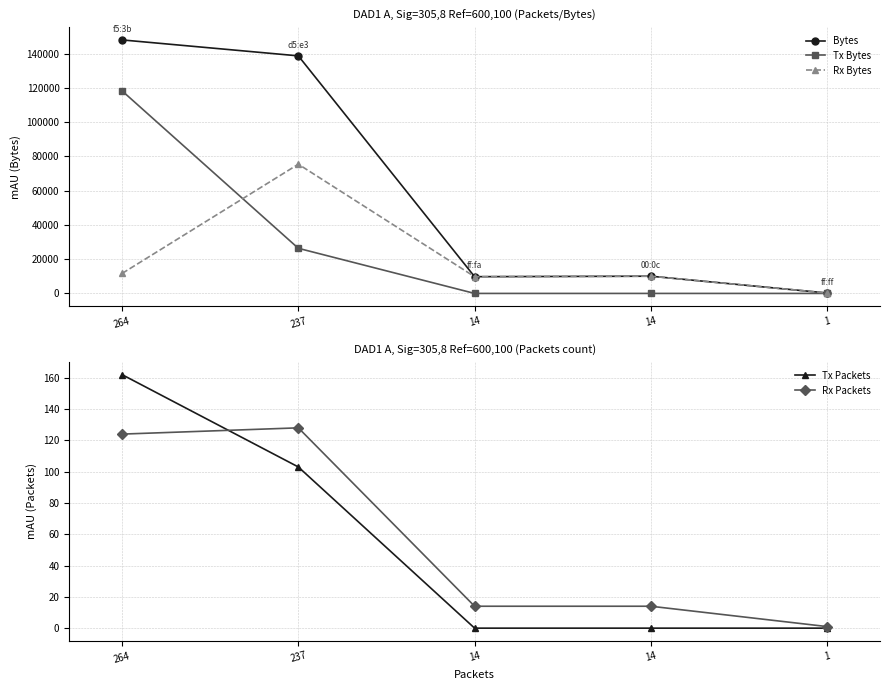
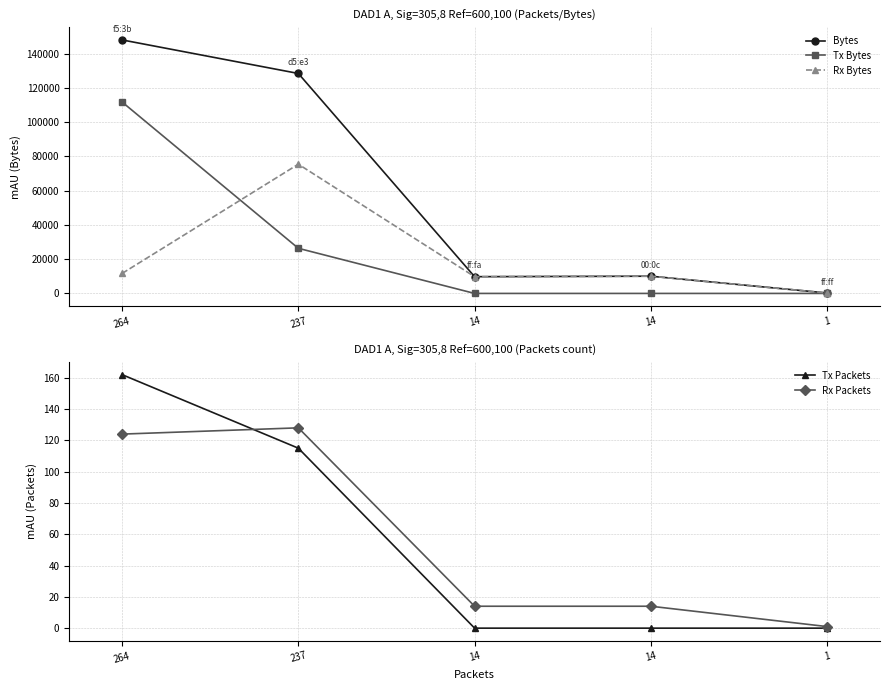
DAD1 A, Sig=305,8 Ref=600,100 (Packets/Bytes), Tx Bytes, 264: 118000 -> 112000
DAD1 A, Sig=305,8 Ref=600,100 (Packets/Bytes), Bytes, 237: 139000 -> 128000
DAD1 A, Sig=305,8 Ref=600,100 (Packets count), Tx Packets, 237: 103 -> 115
